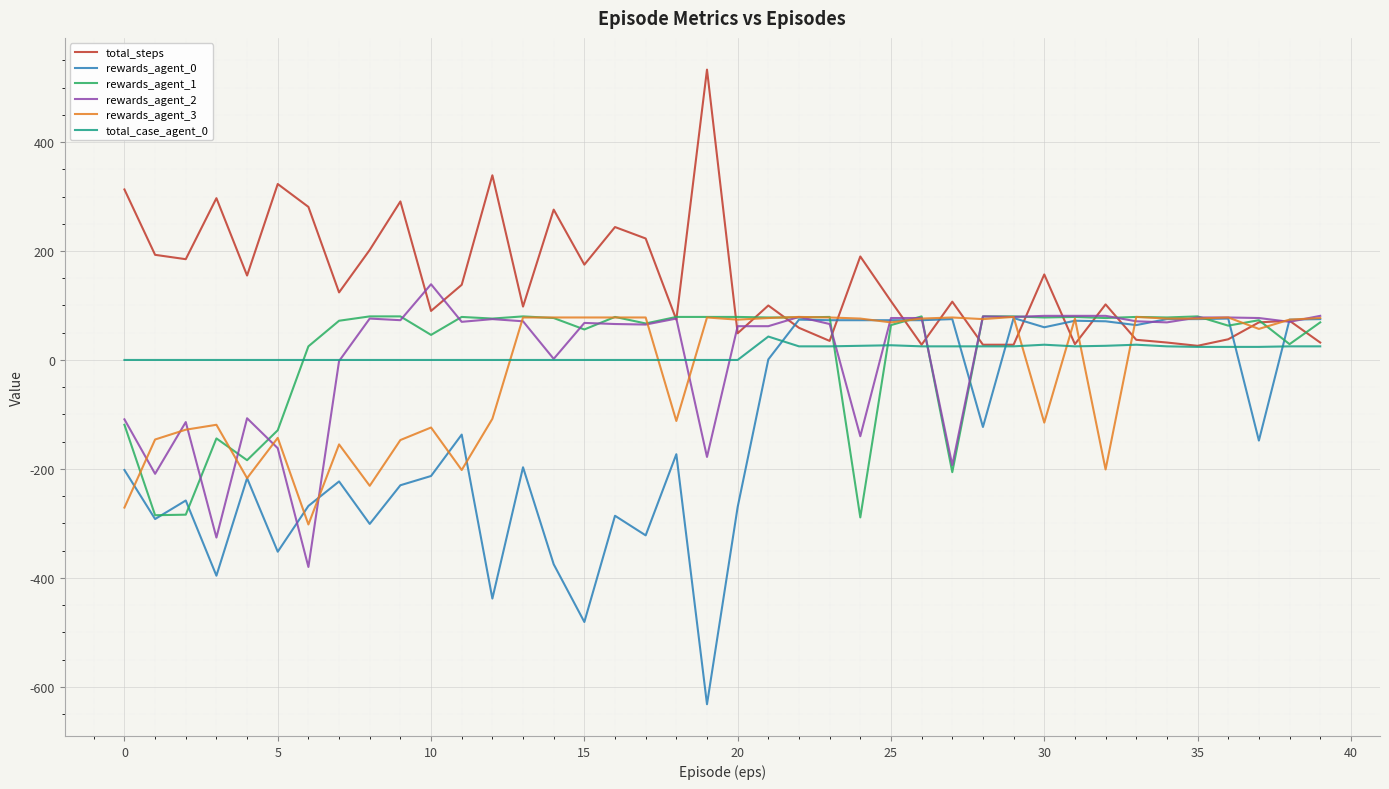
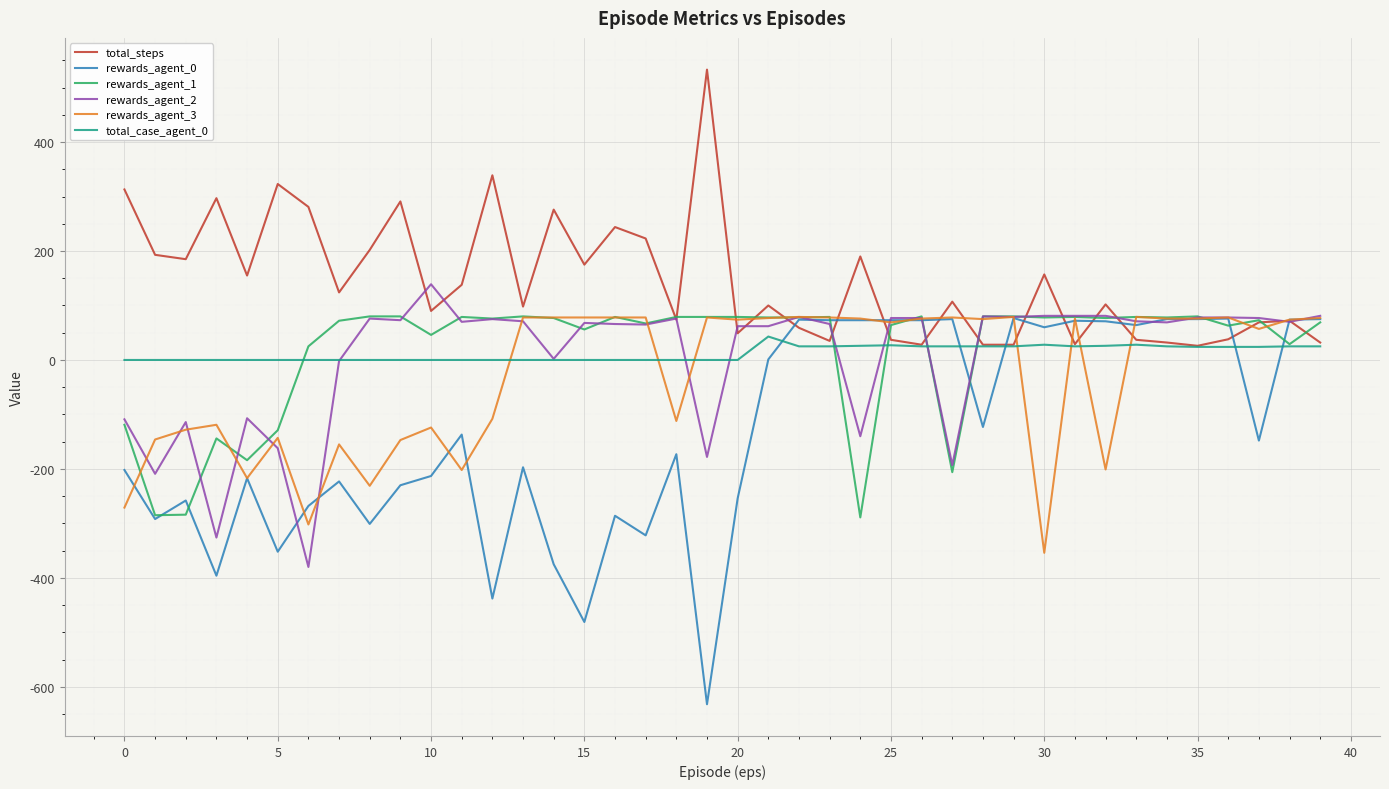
rewards_agent_0, 20: -270 -> -250
total_steps, 25: 110 -> 40
rewards_agent_3, 30: -120 -> -350
